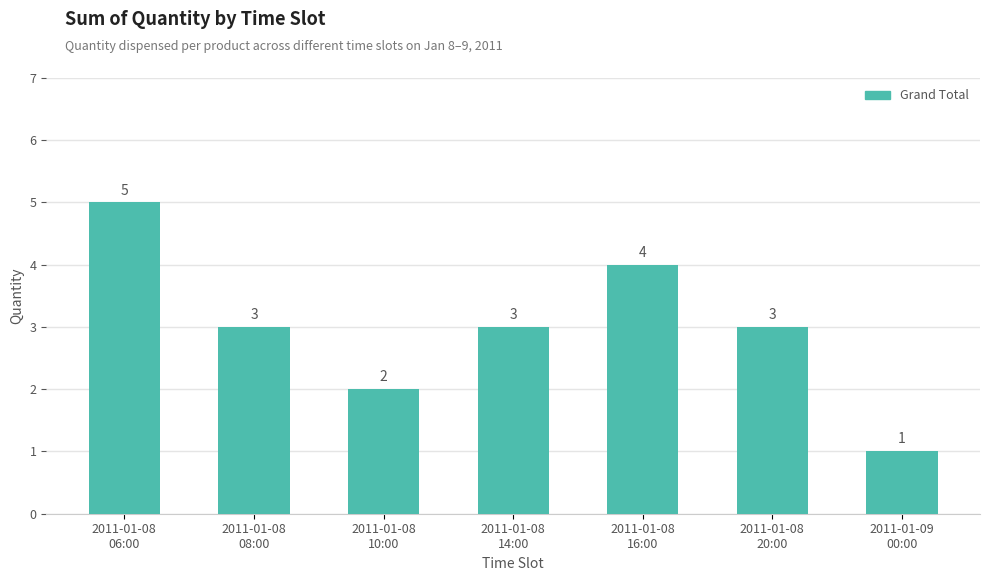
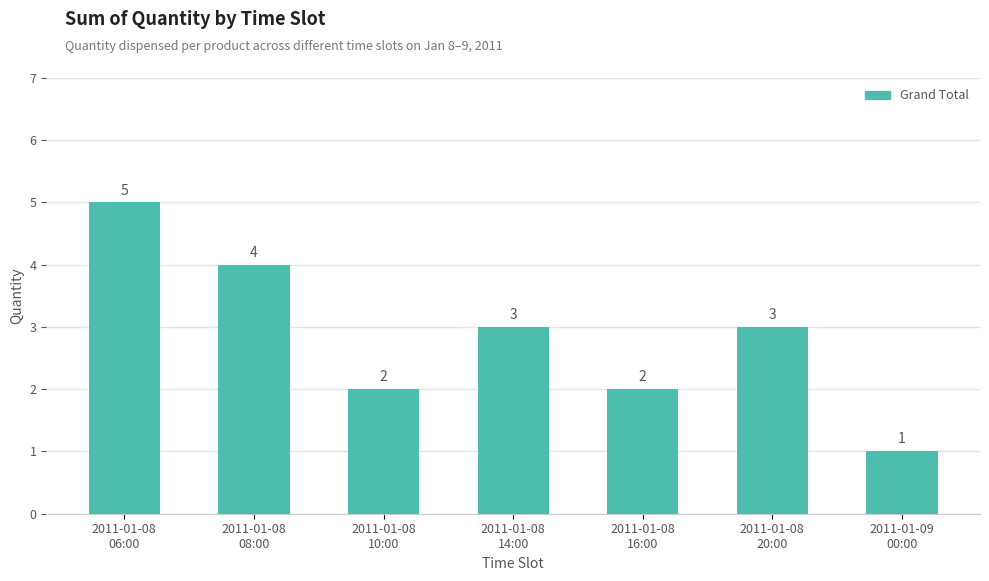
2011-01-08 08:00: 3 -> 4
2011-01-08 16:00: 4 -> 2
